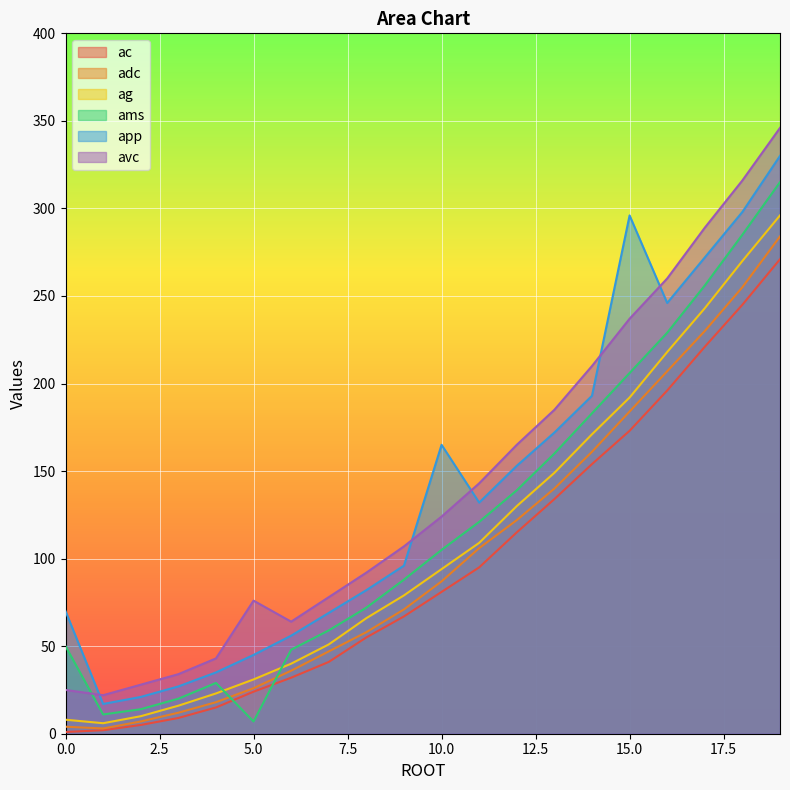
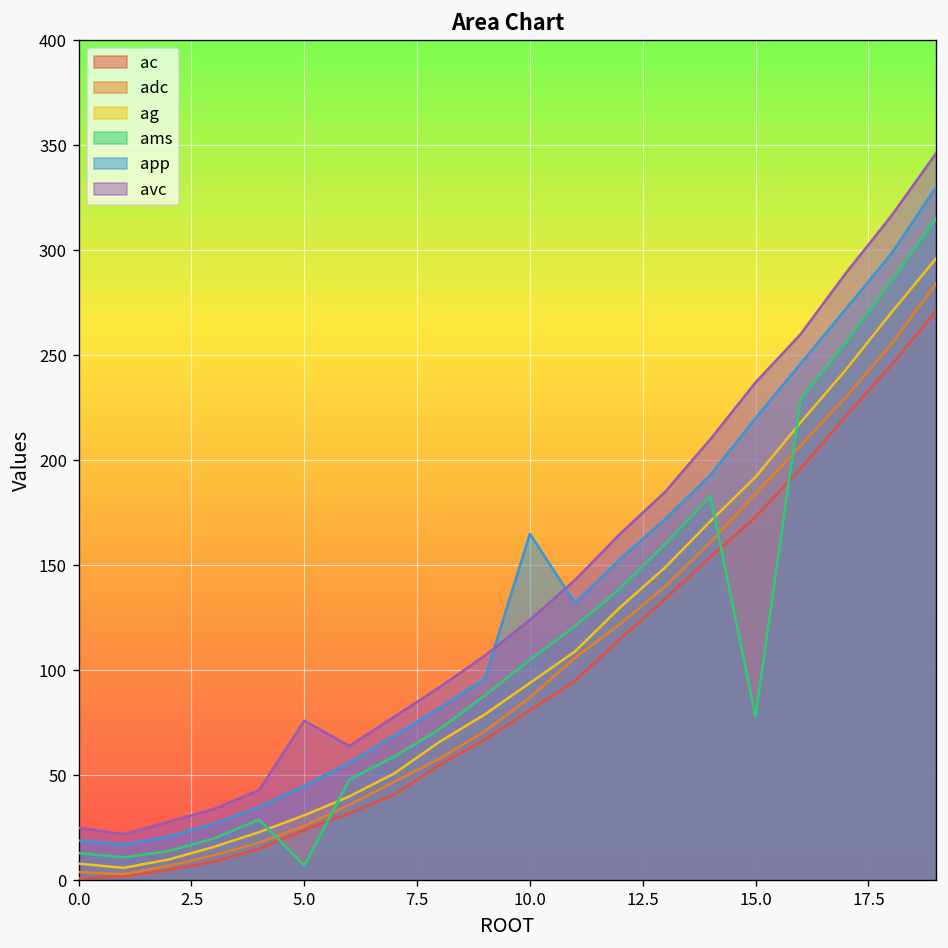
ams, 0.0: 50 -> 13
app, 0.0: 70 -> 19
ams, 15.0: 206 -> 78
app, 15.0: 296 -> 220
